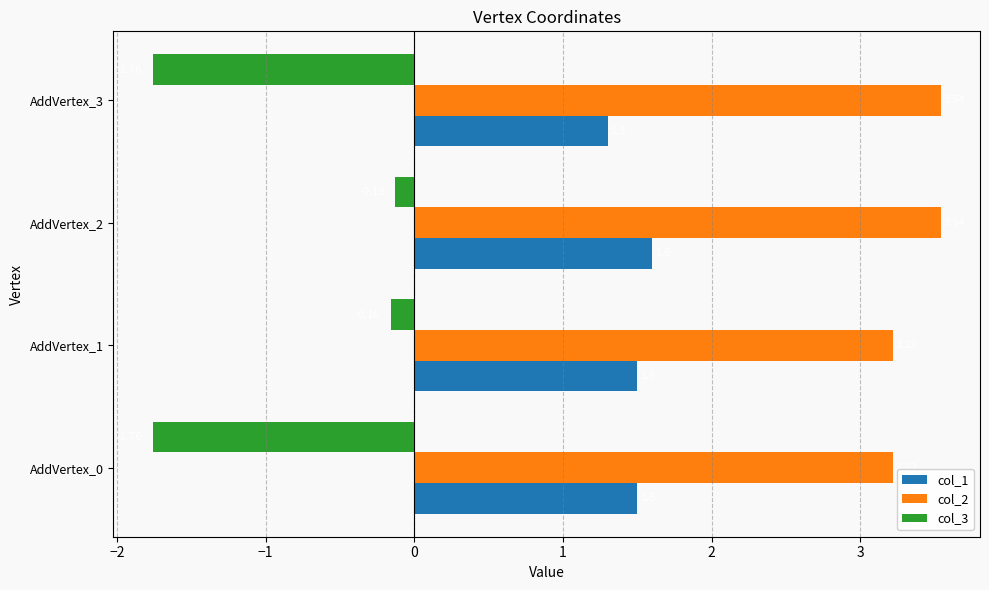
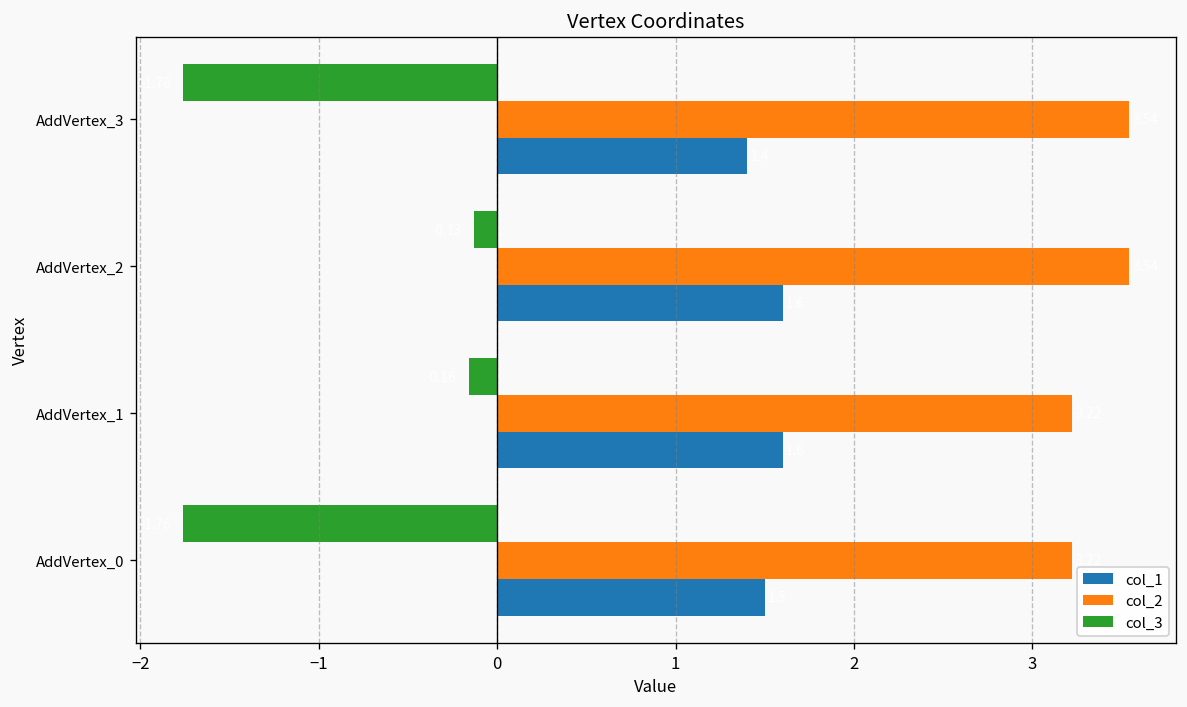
col_1, AddVertex_3: 1.3 -> 1.4
col_1, AddVertex_1: 1.5 -> 1.6
